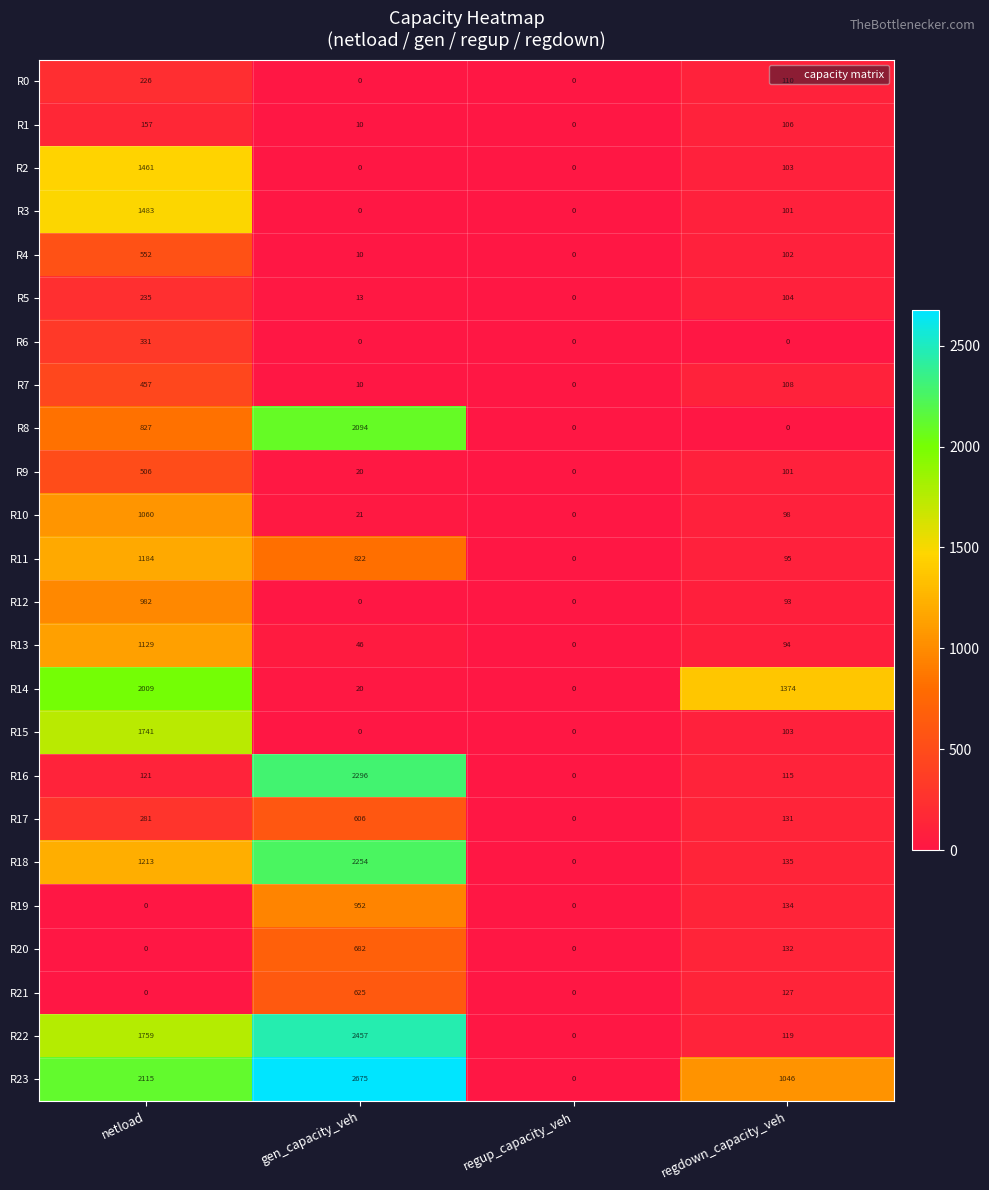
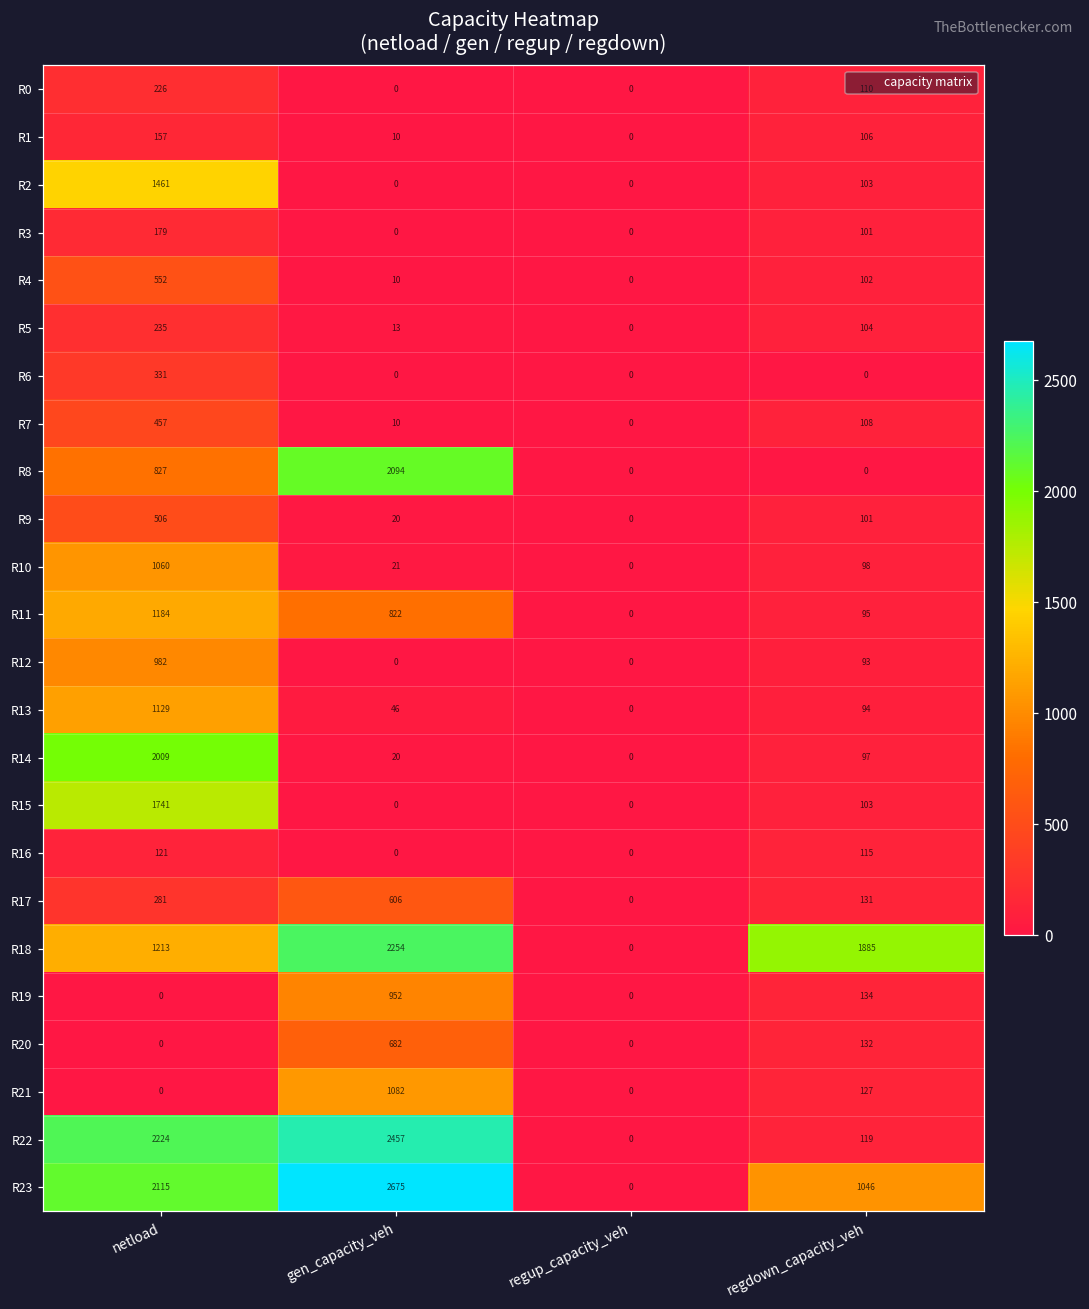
R3, netload: 1483 -> 179
R14, regdown_capacity_veh: 1374 -> 97
R16, gen_capacity_veh: 2296 -> 0
R18, regdown_capacity_veh: 135 -> 1885
R21, gen_capacity_veh: 625 -> 1082
R22, netload: 1759 -> 2224
